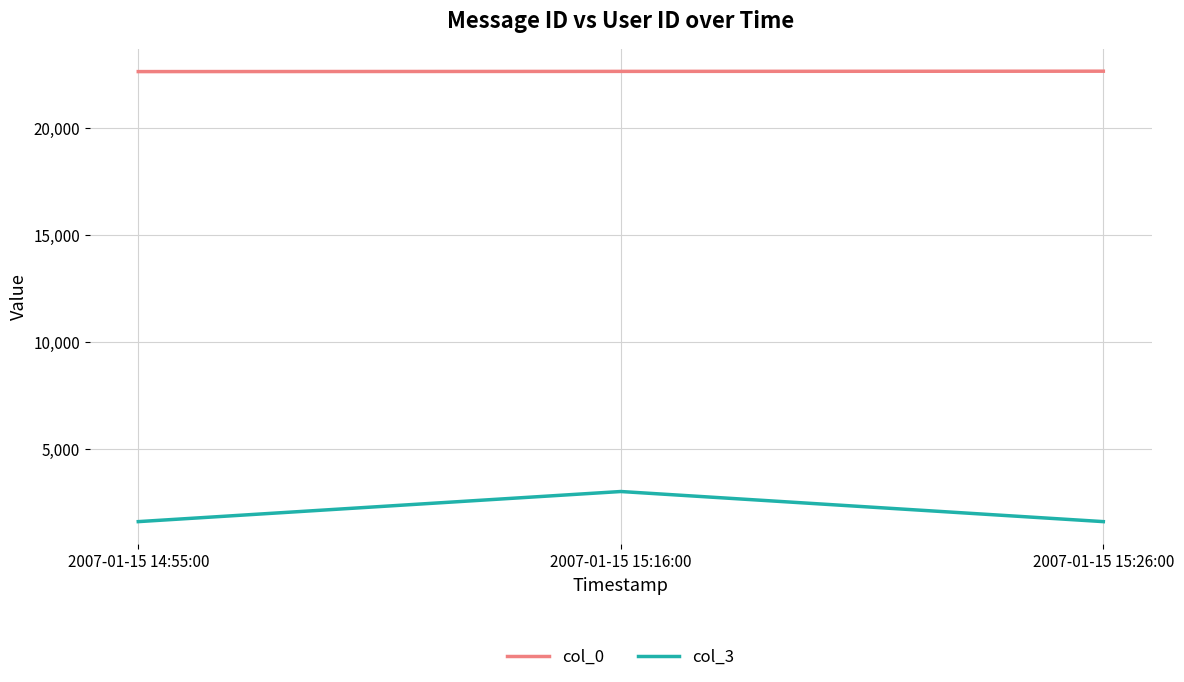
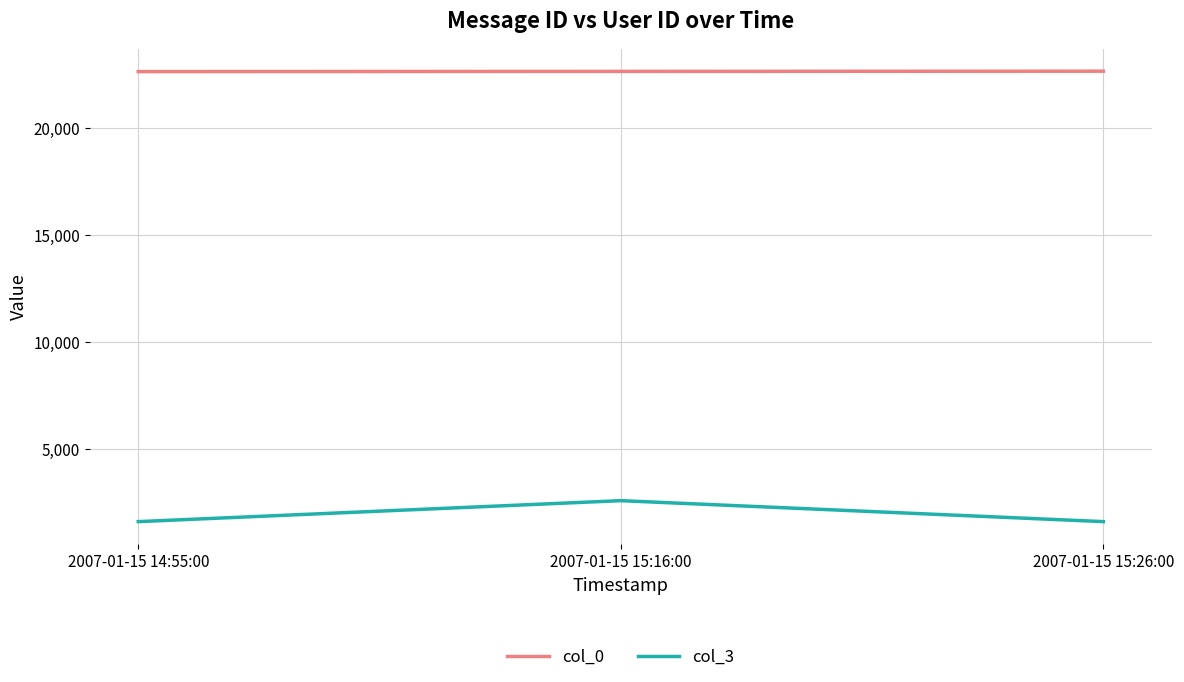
col_3, 2007-01-15 15:16:00: 3,000 -> 2,600
